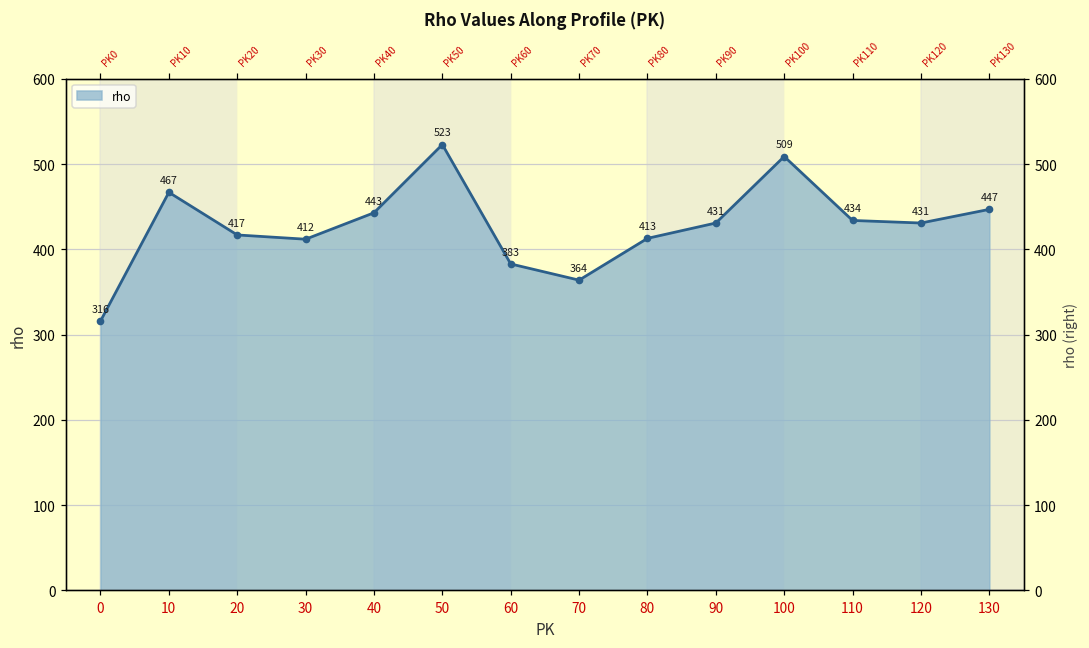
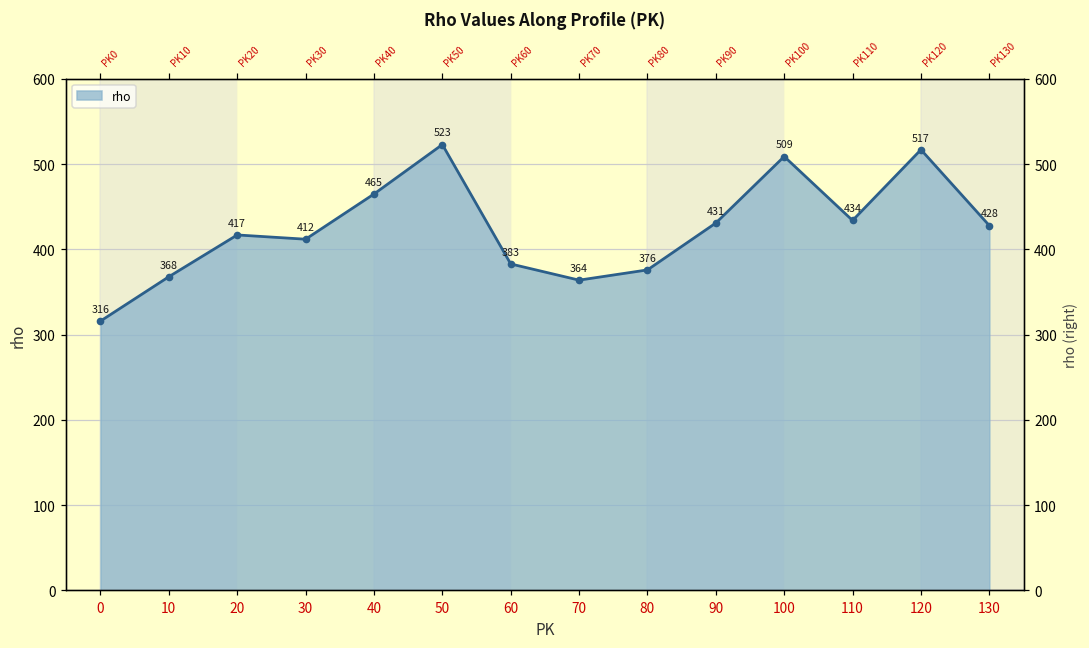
rho, 10: 467 -> 368
rho, 40: 443 -> 465
rho, 80: 413 -> 376
rho, 120: 431 -> 517
rho, 130: 447 -> 428
